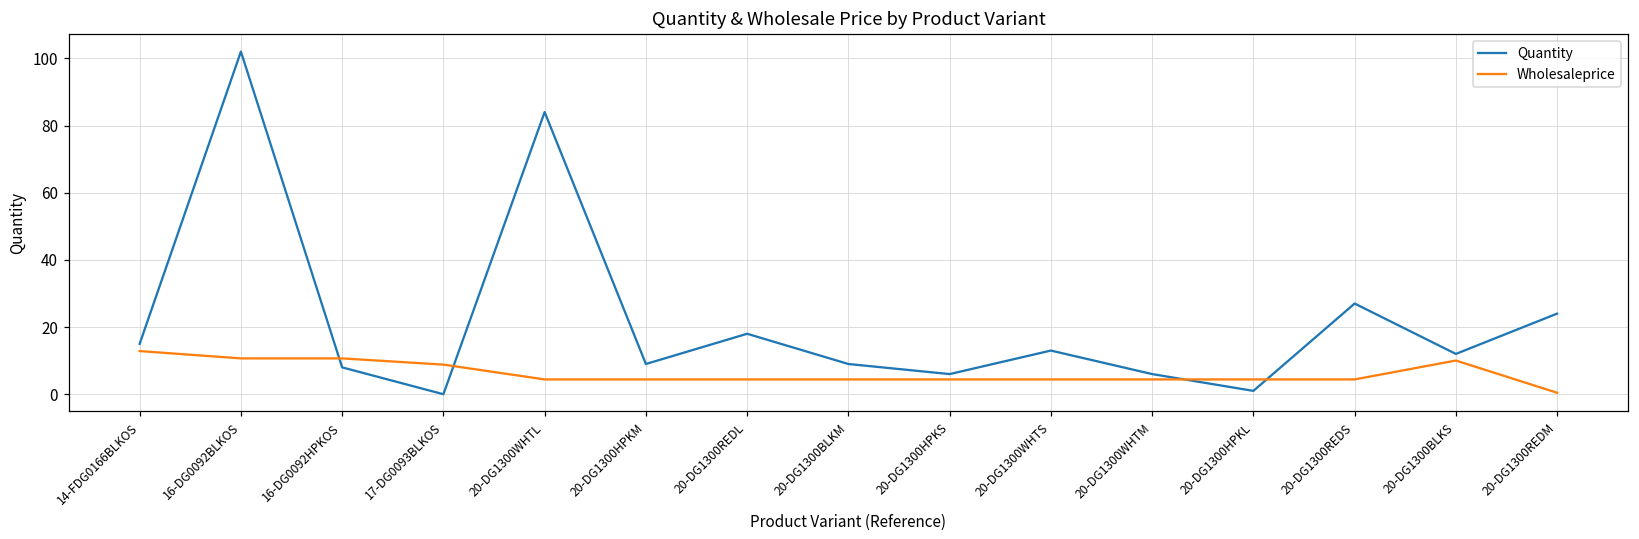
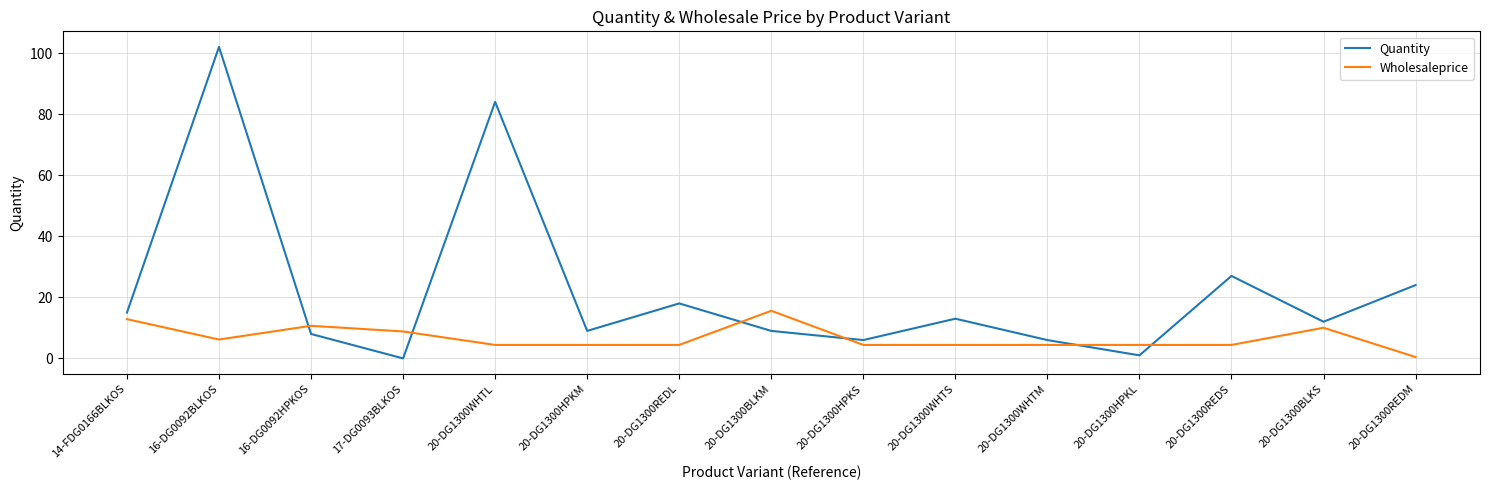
Wholesaleprice, 16-DG0092BLKOS: 11 -> 6
Wholesaleprice, 20-DG1300BLKM: 4 -> 16
